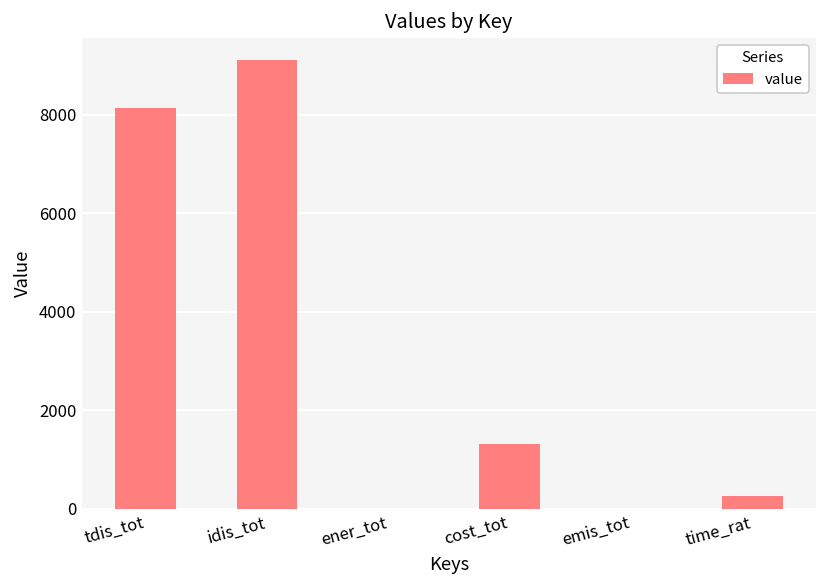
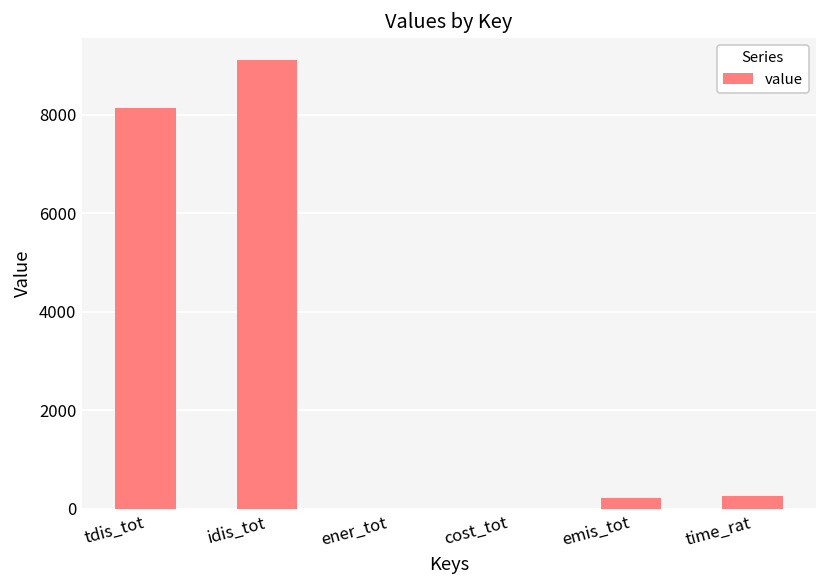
cost_tot: 1300 -> 0
emis_tot: 0 -> 200
